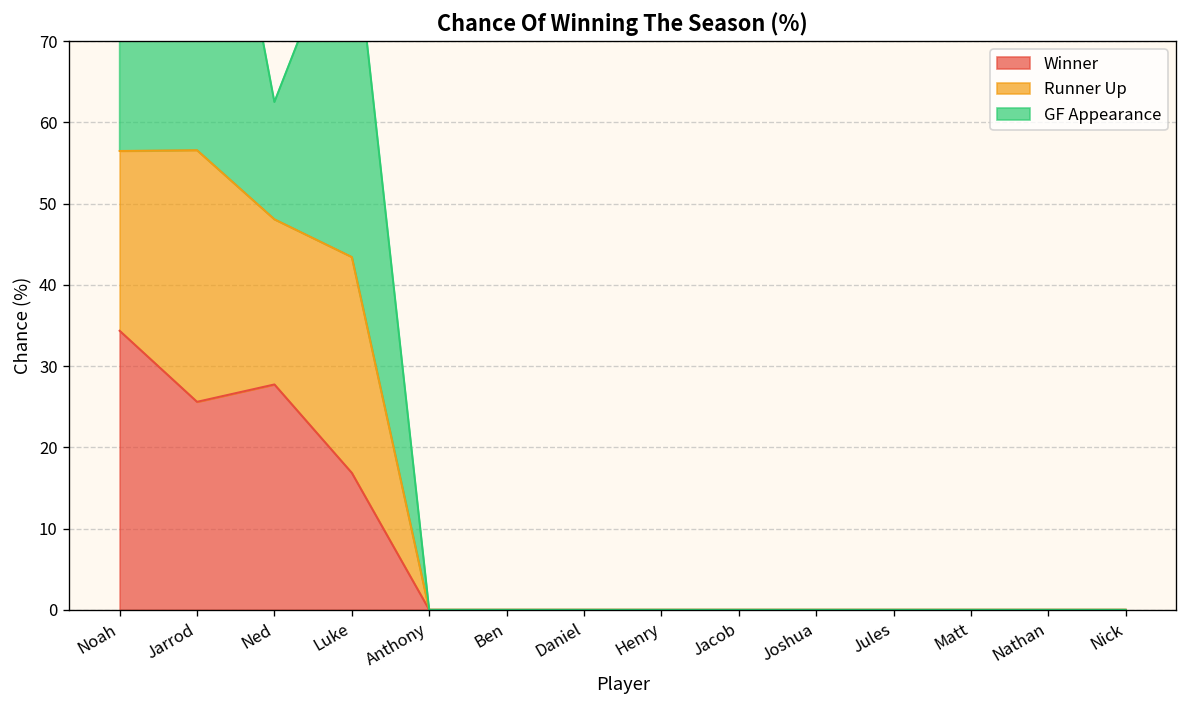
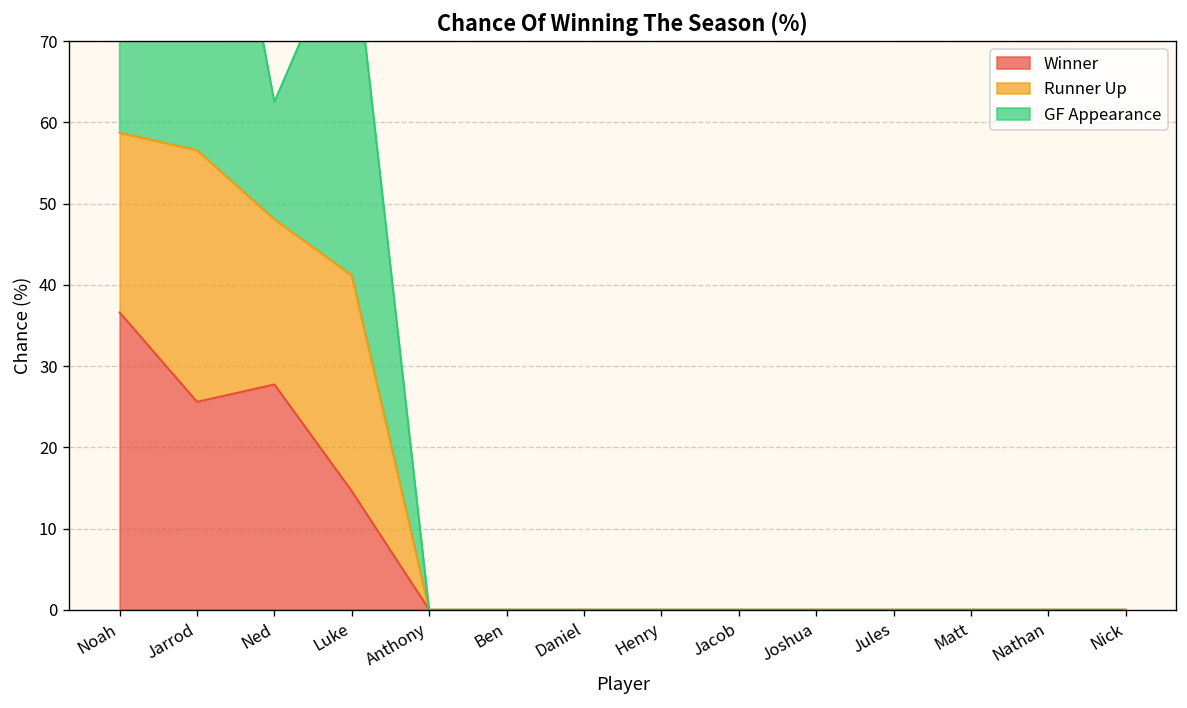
Winner, Noah: 34 -> 37
Winner, Luke: 17 -> 15
